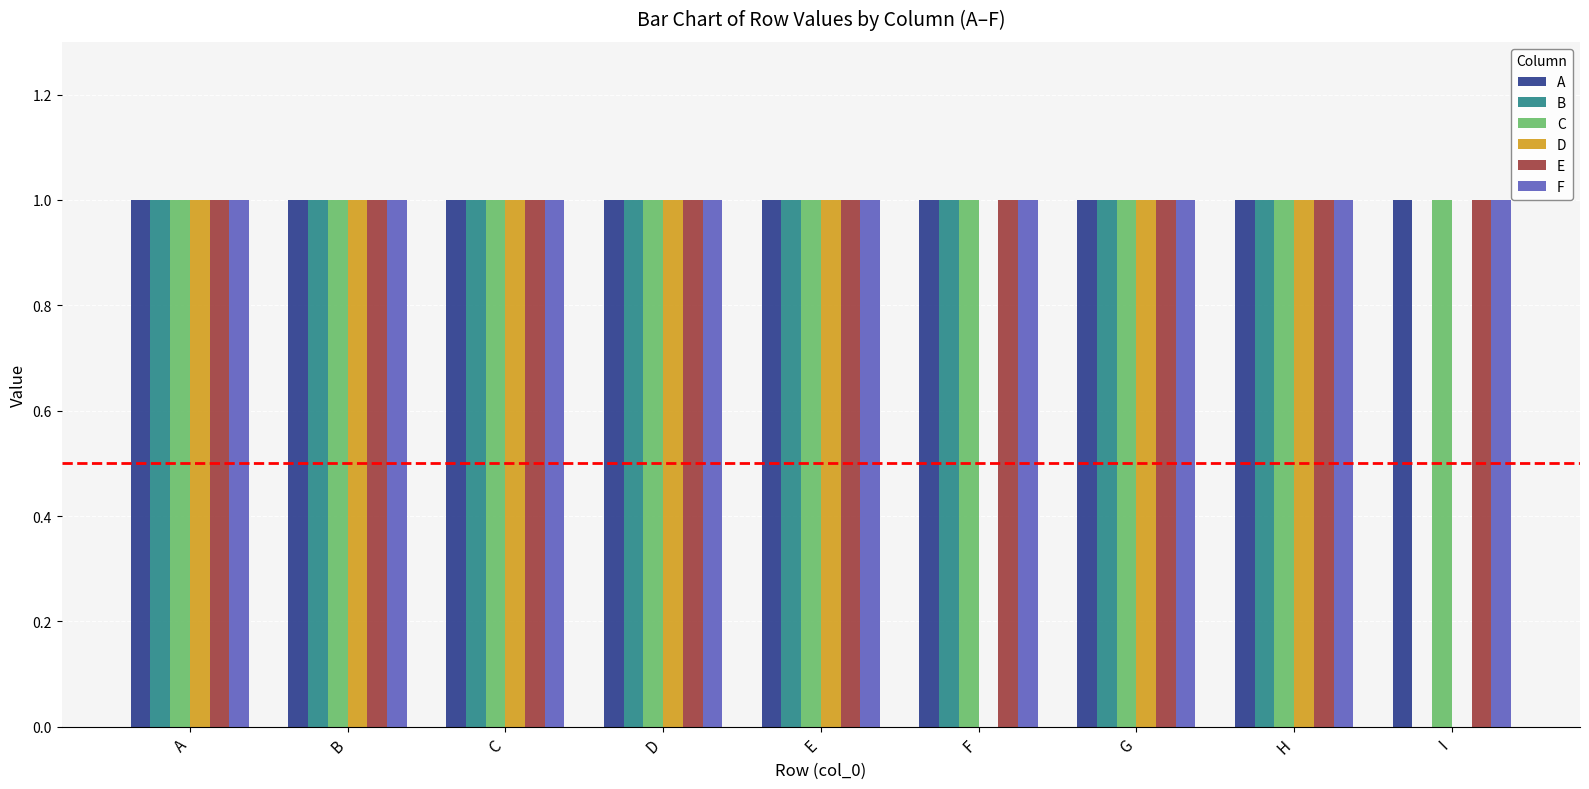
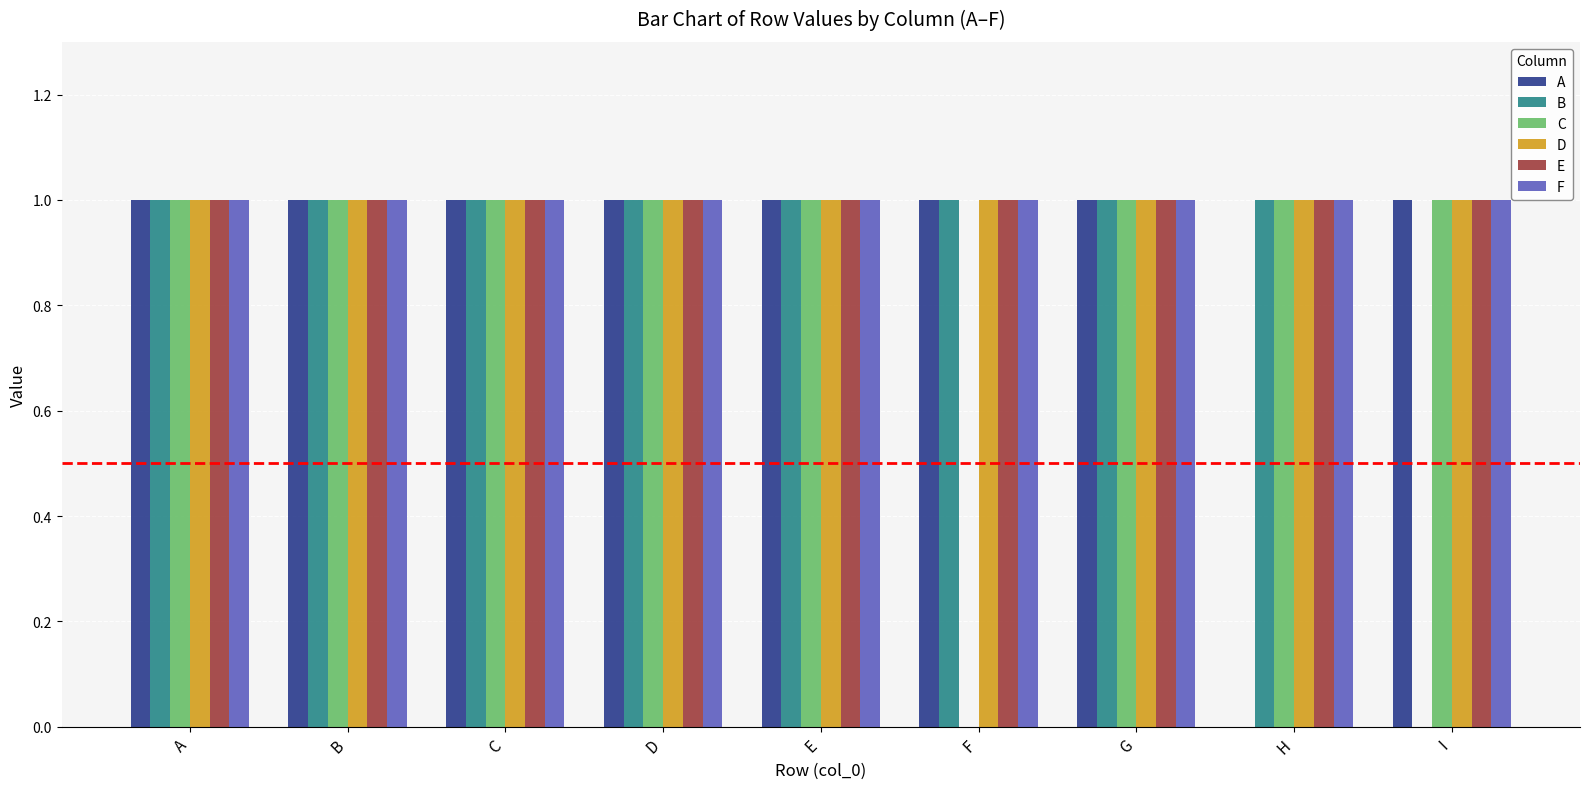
C, F: 1 -> 0
D, F: 0 -> 1
A, H: 1 -> 0
D, I: 0 -> 1
